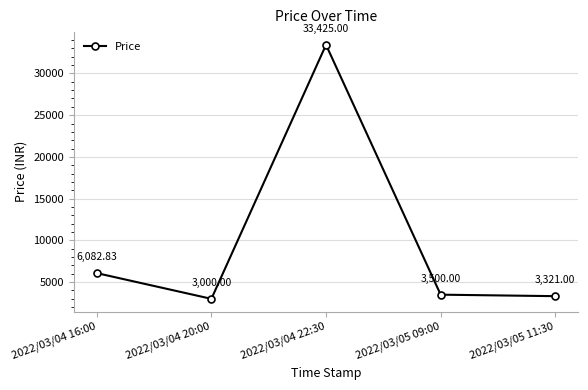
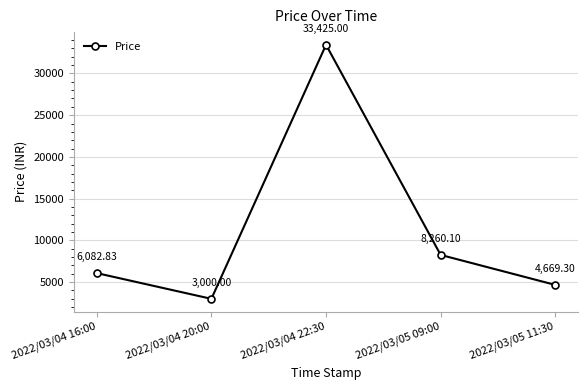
2022/03/05 09:00: 3,500.00 -> 8,260.10
2022/03/05 11:30: 3,321.00 -> 4,669.30
